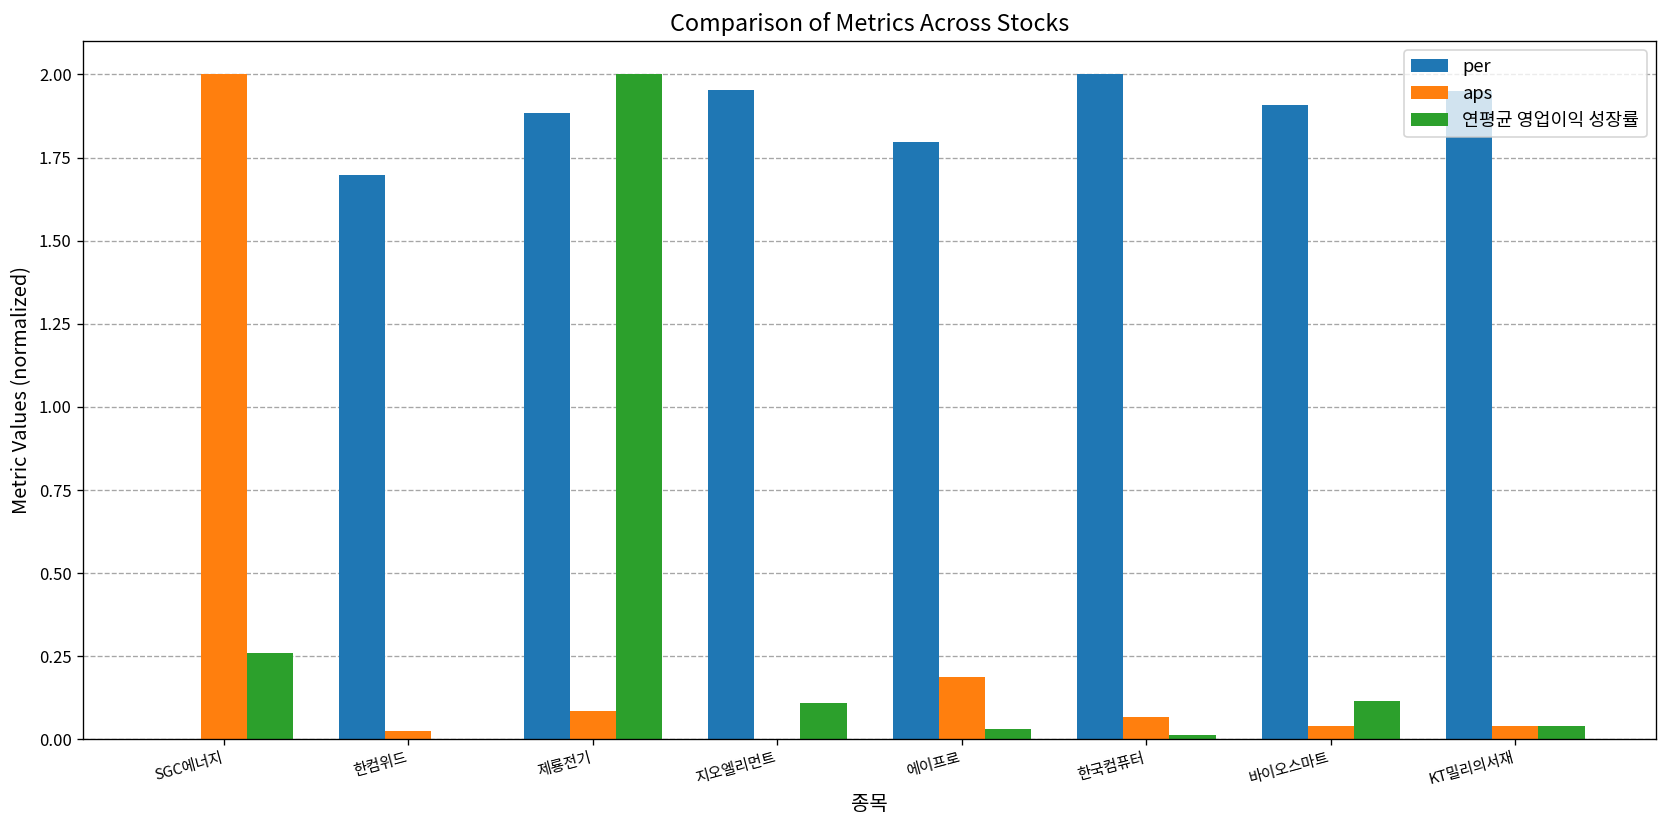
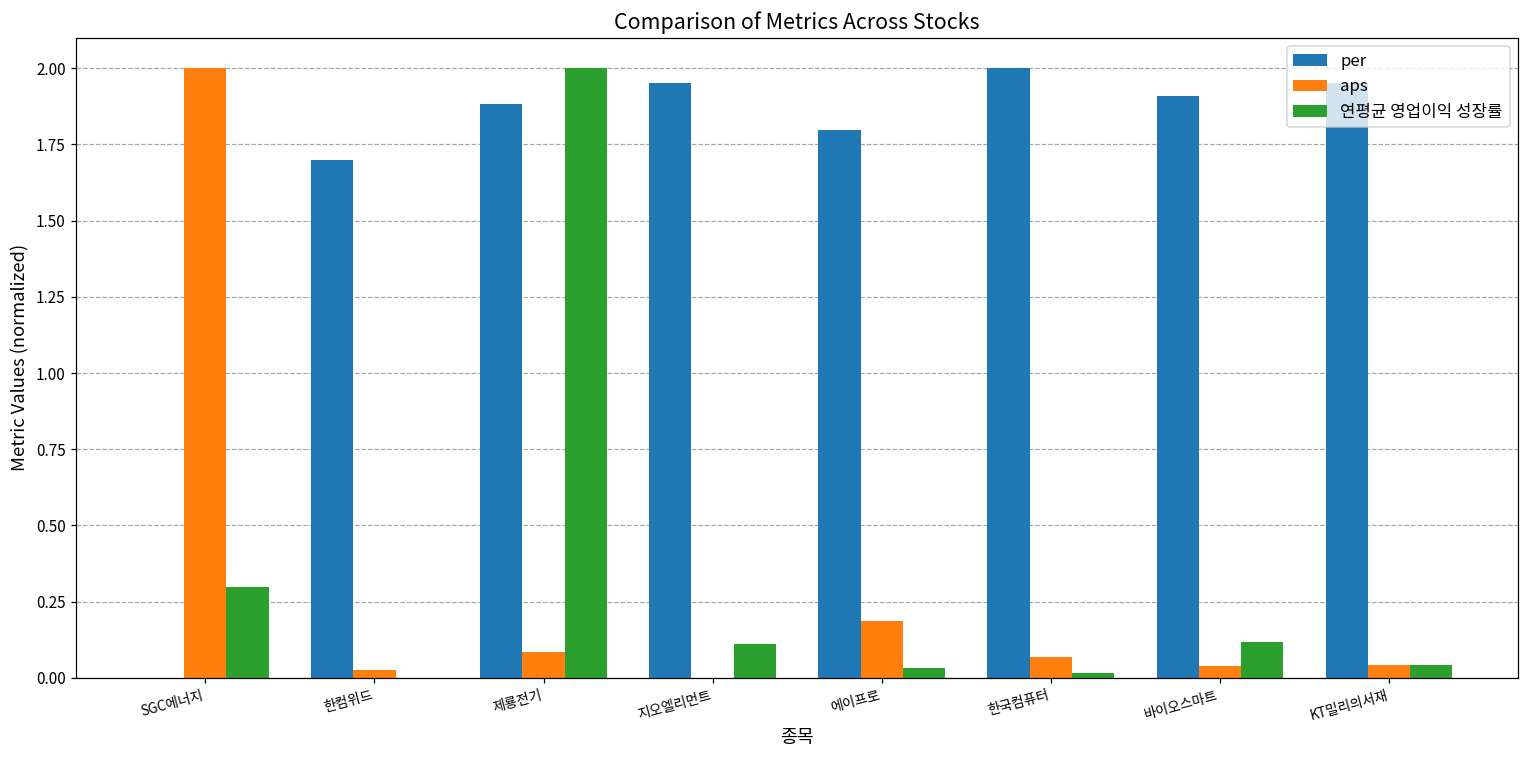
연평균 영업이익 성장률, SGC에너지: 0.26 -> 0.30
